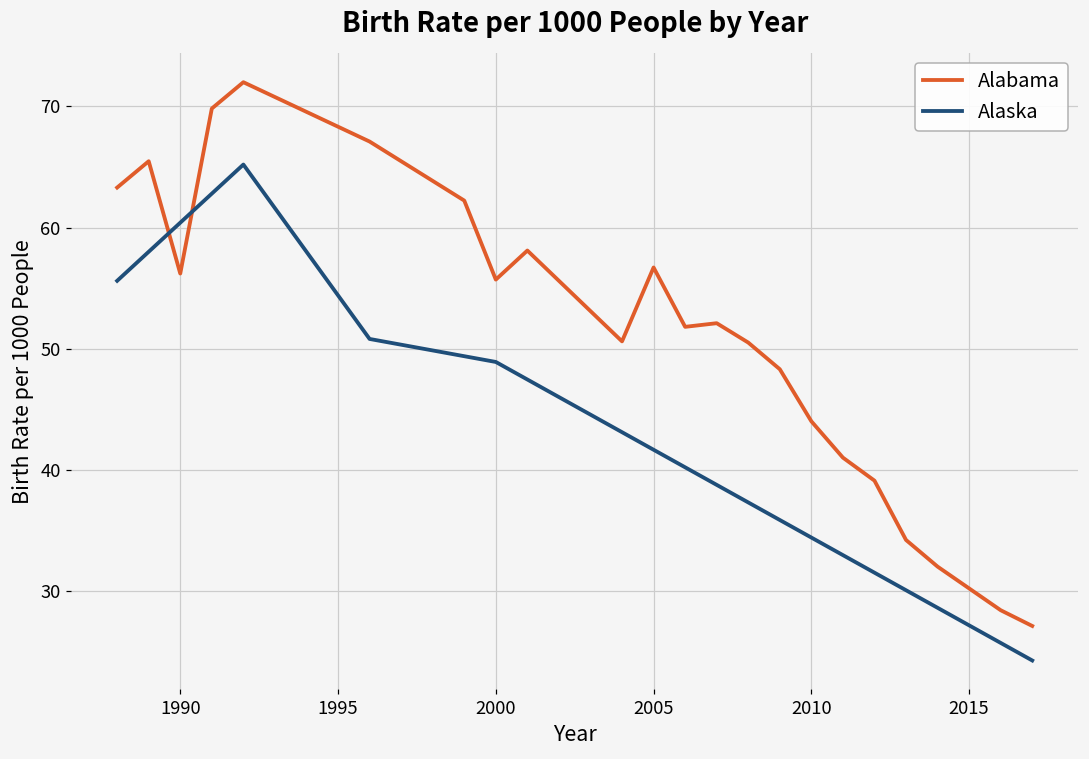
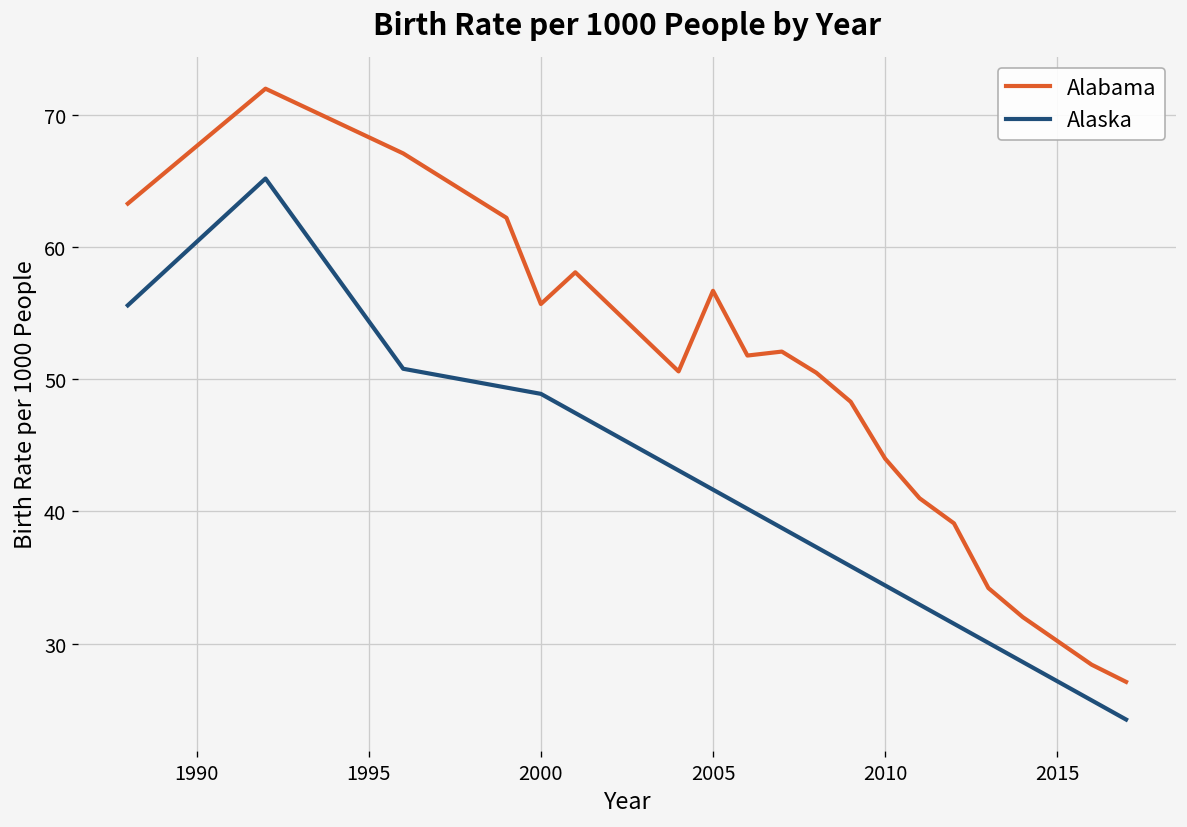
Alabama, 1990: 56.2 -> 67.7
